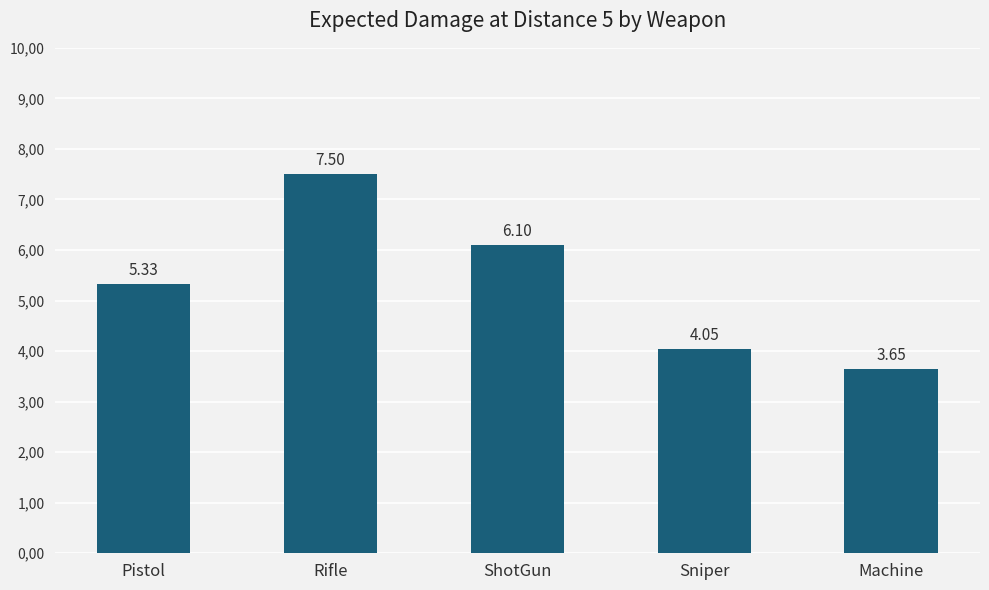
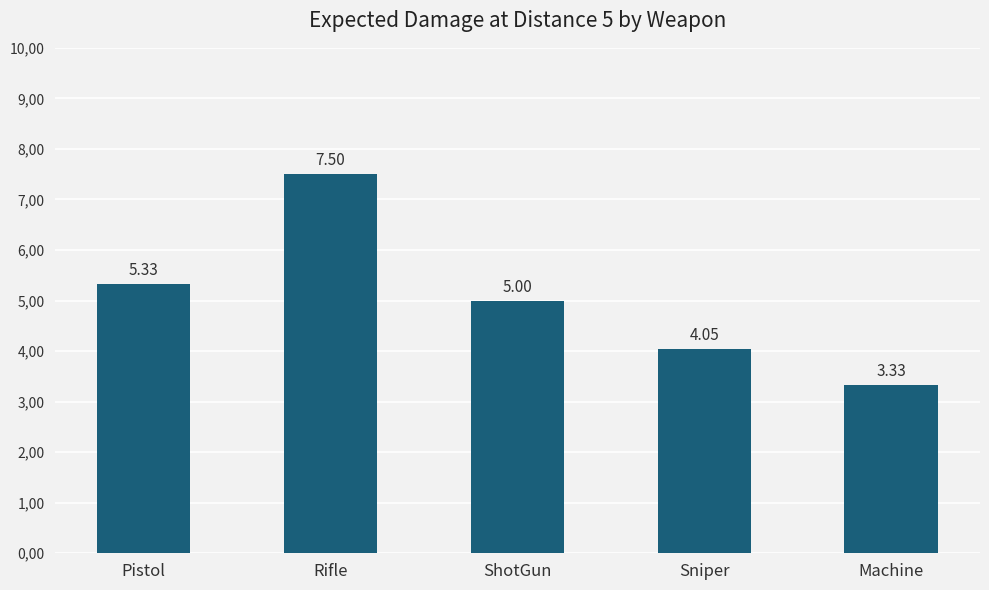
ShotGun: 6.10 -> 5.00
Machine: 3.65 -> 3.33
